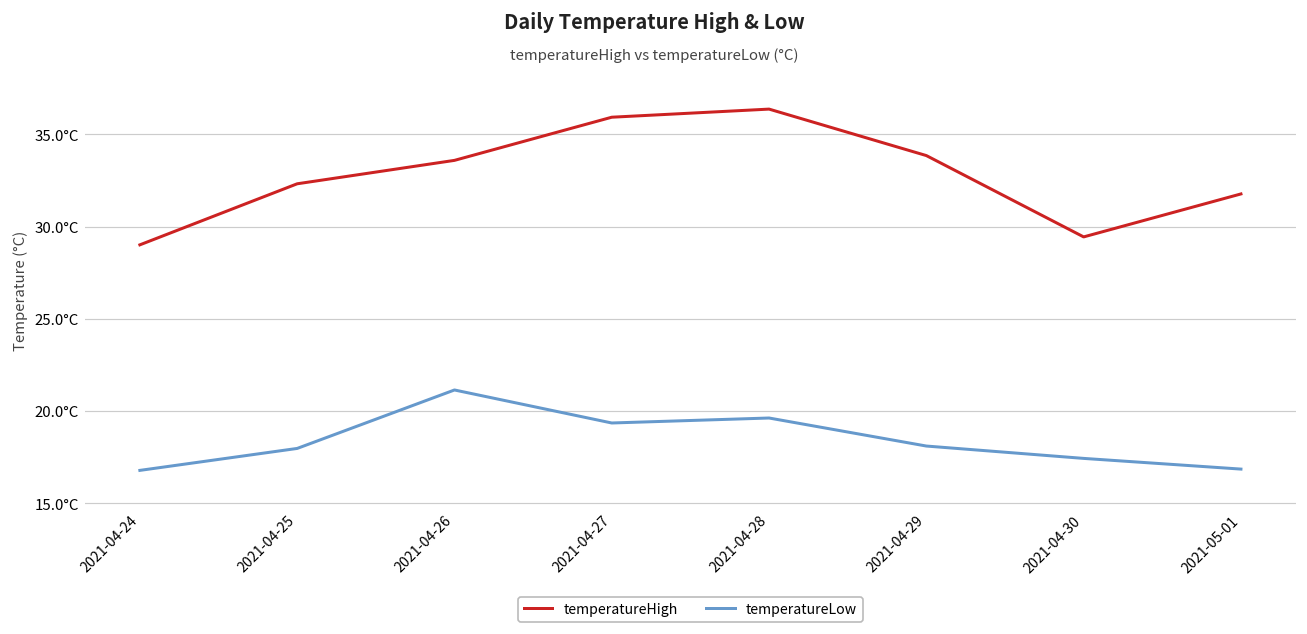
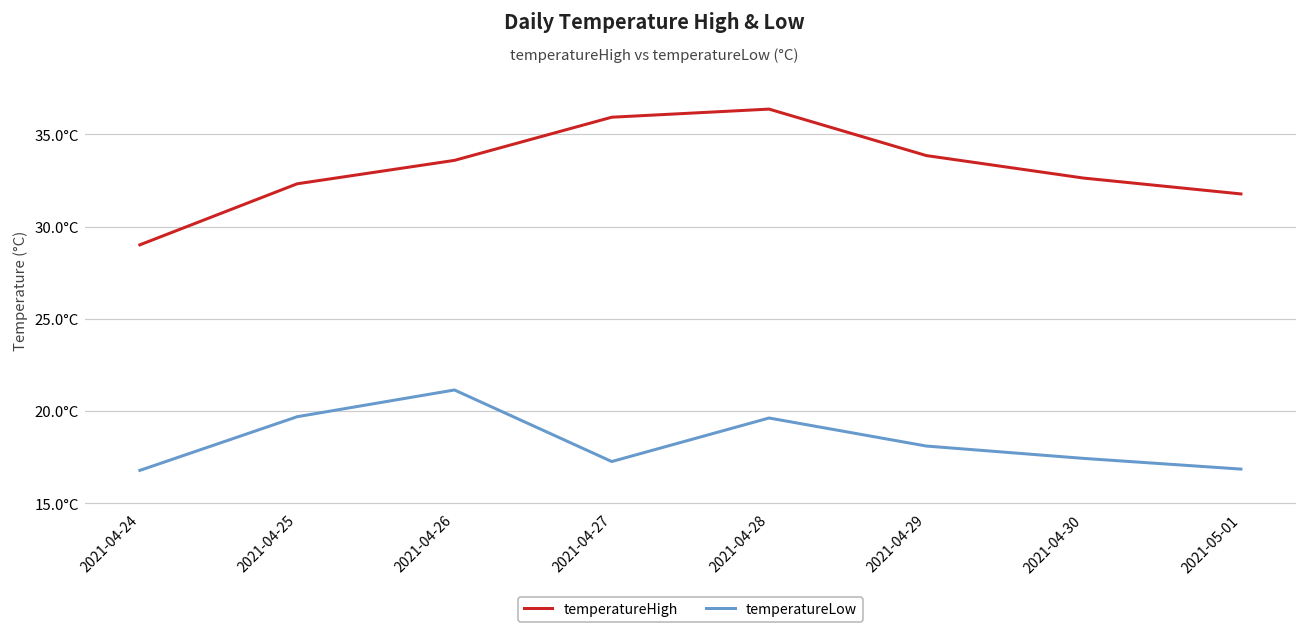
temperatureLow, 2021-04-25: 18.0°C -> 19.7°C
temperatureLow, 2021-04-27: 19.4°C -> 17.3°C
temperatureHigh, 2021-04-30: 29.4°C -> 32.6°C
